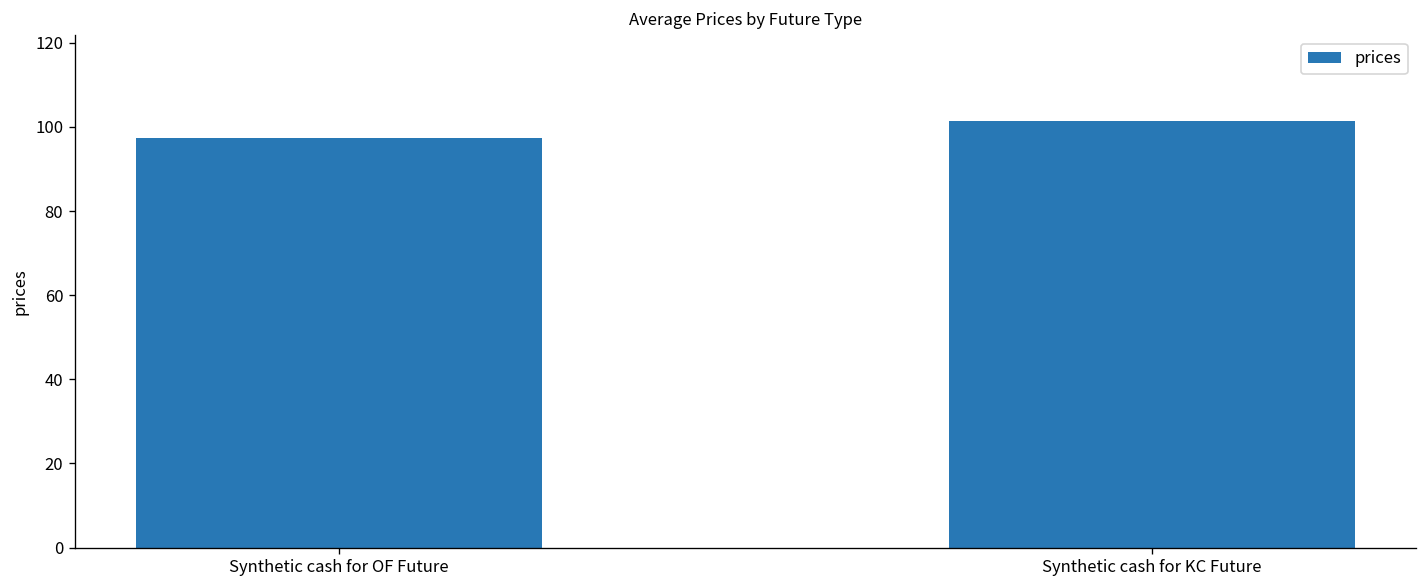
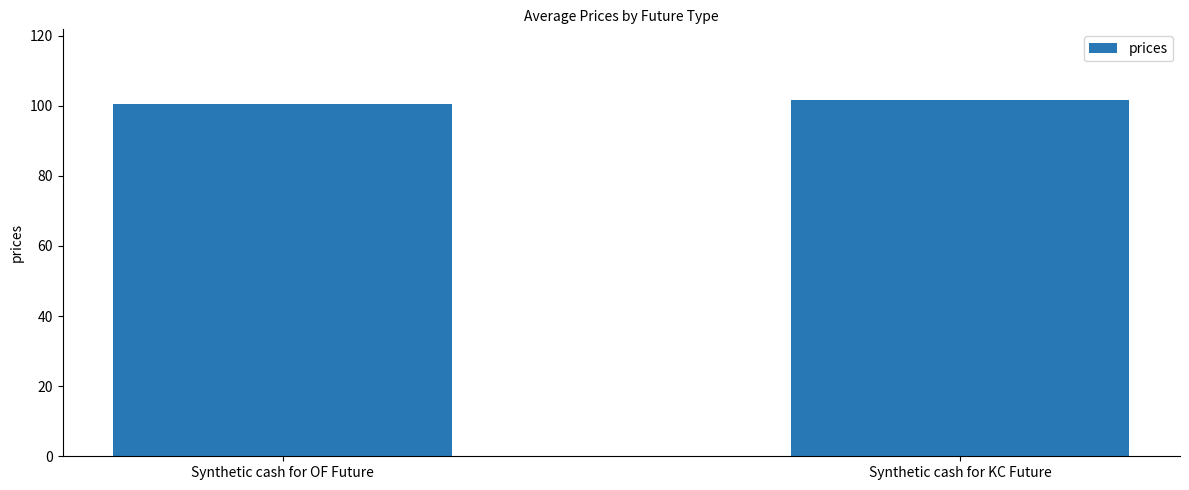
Synthetic cash for OF Future: 97 -> 101
